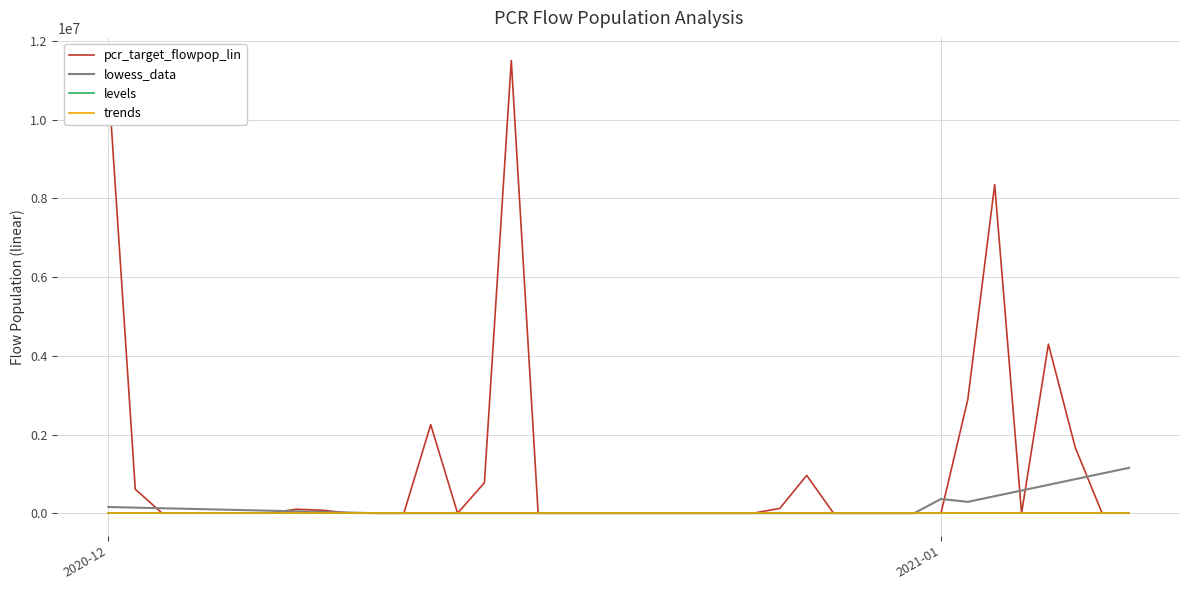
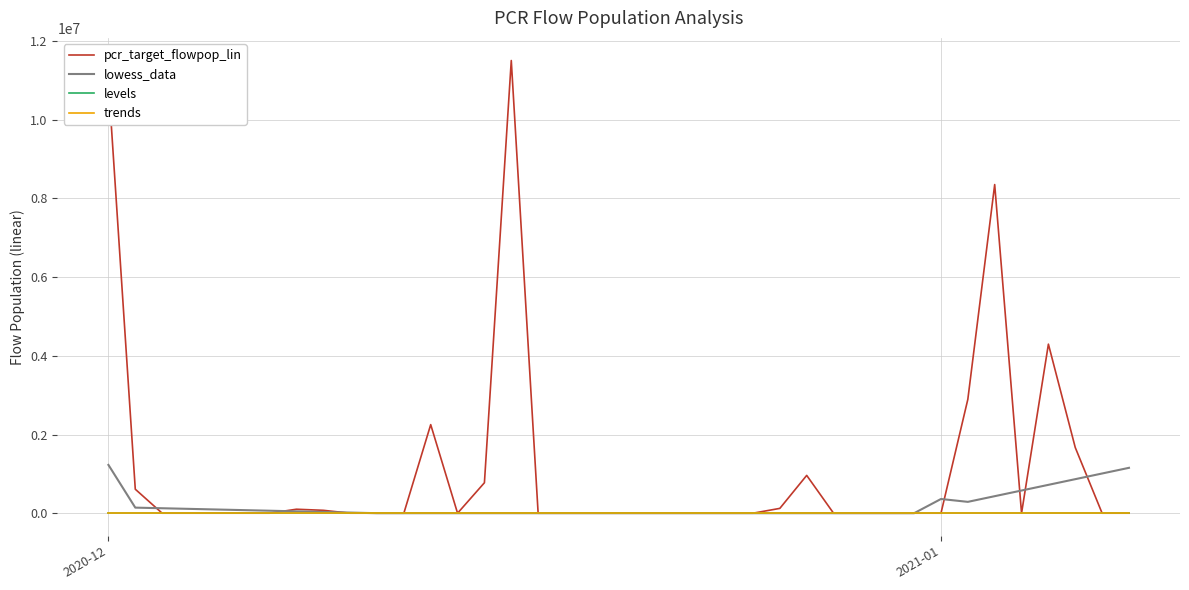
lowess_data, 2020-12: 200000 -> 1200000
